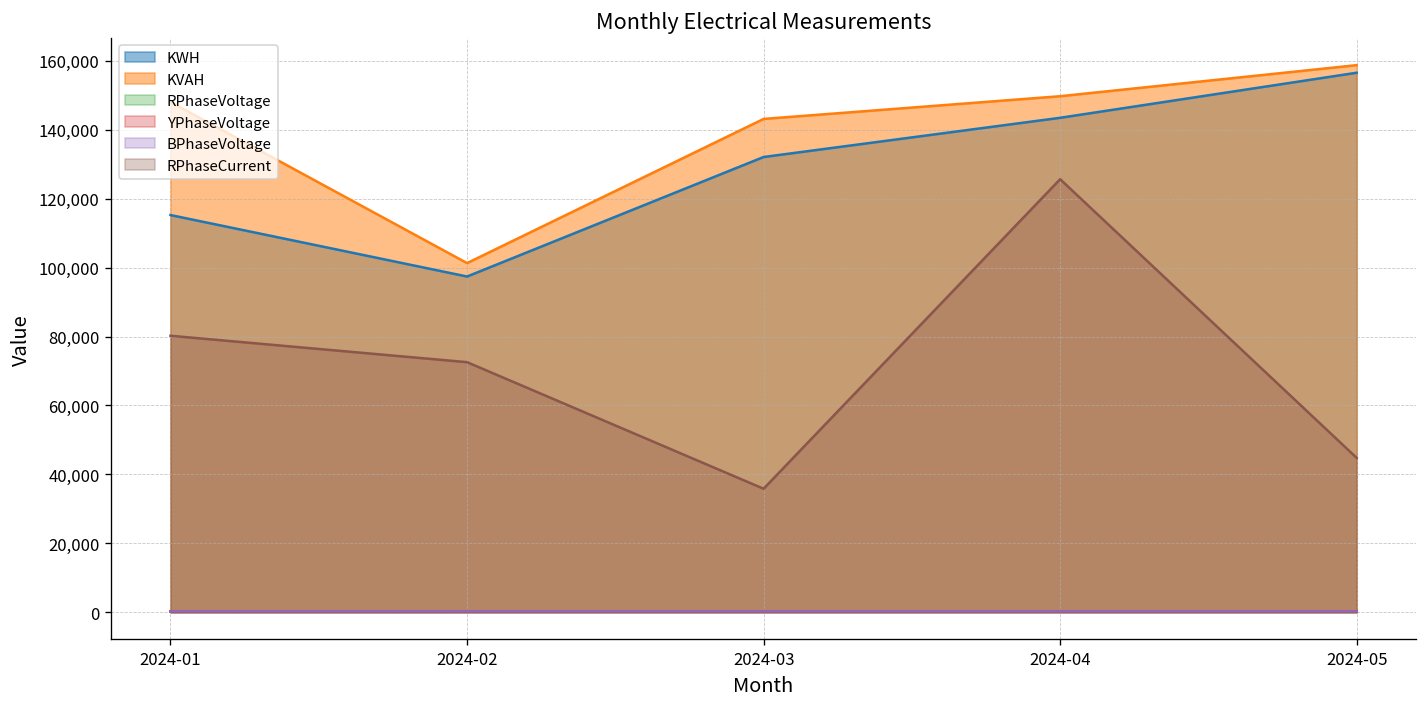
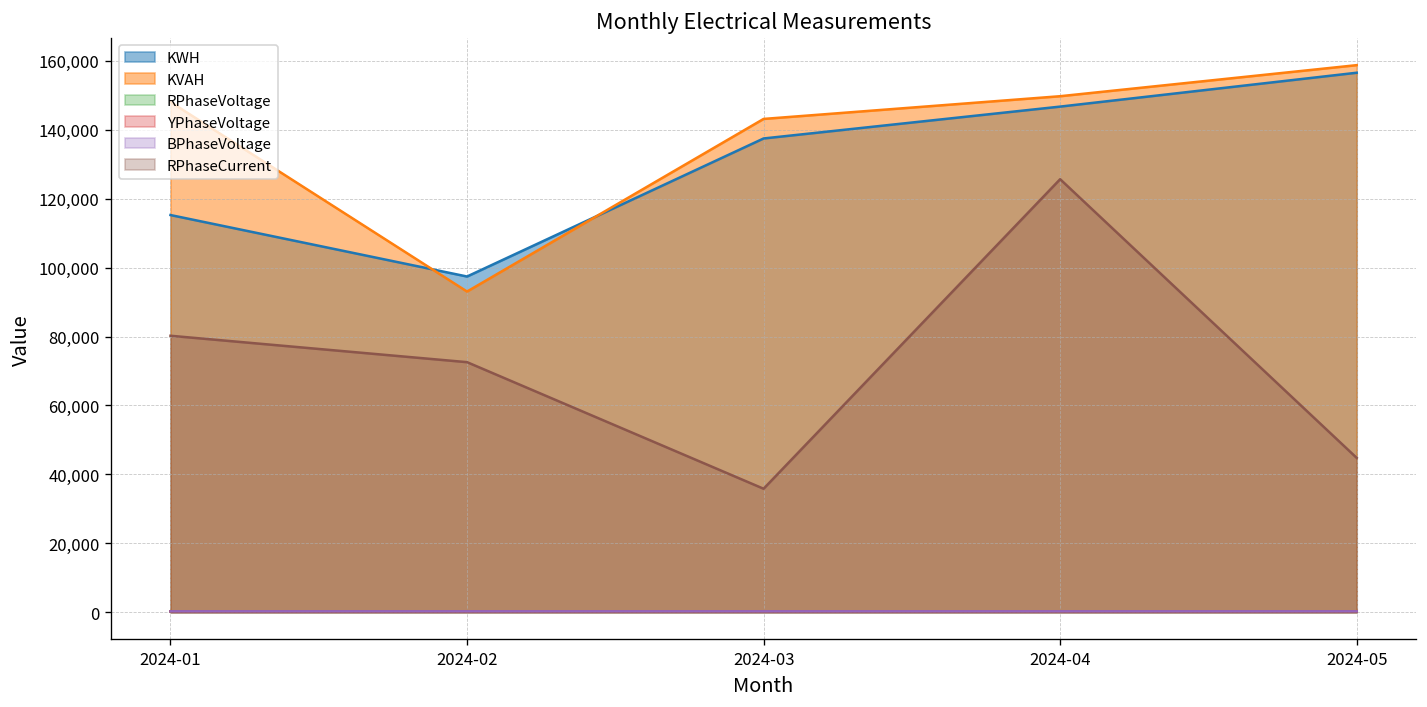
KVAH, 2024-02: 101,000 -> 93,000
KWH, 2024-03: 132,000 -> 137,000
KWH, 2024-04: 143,000 -> 147,000
